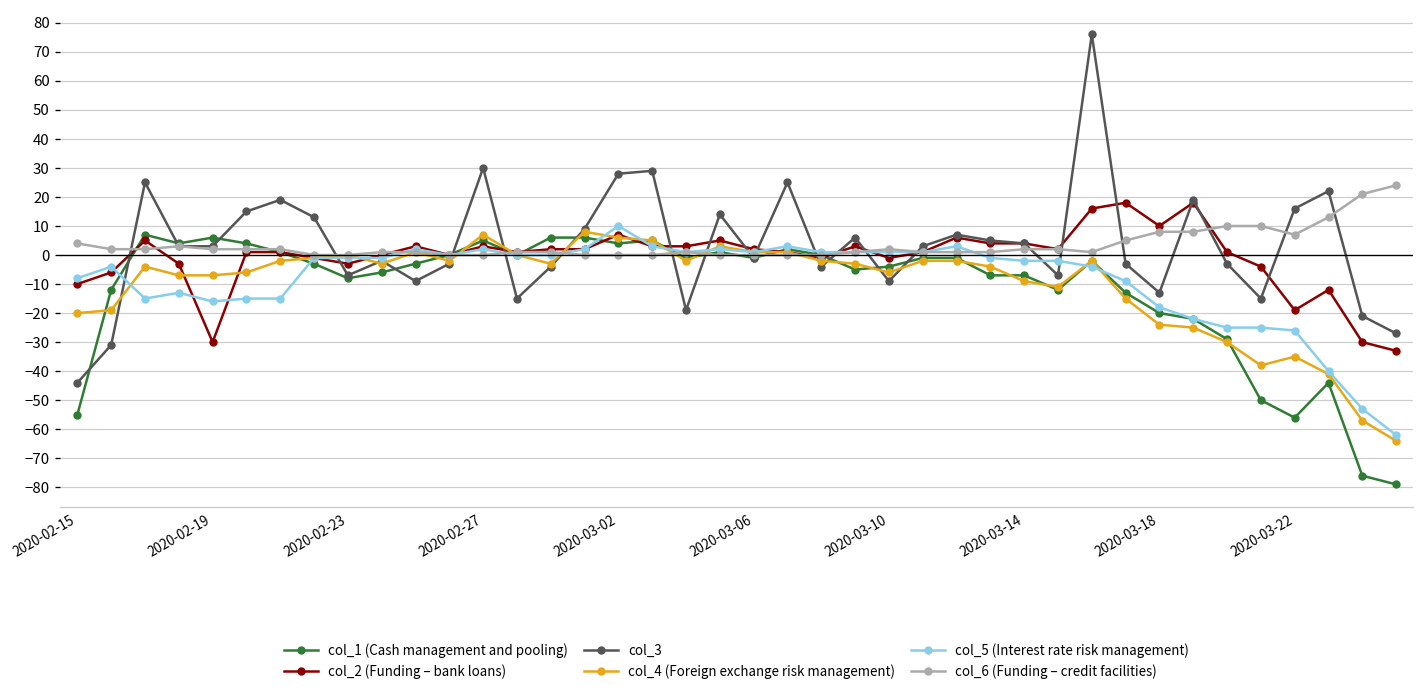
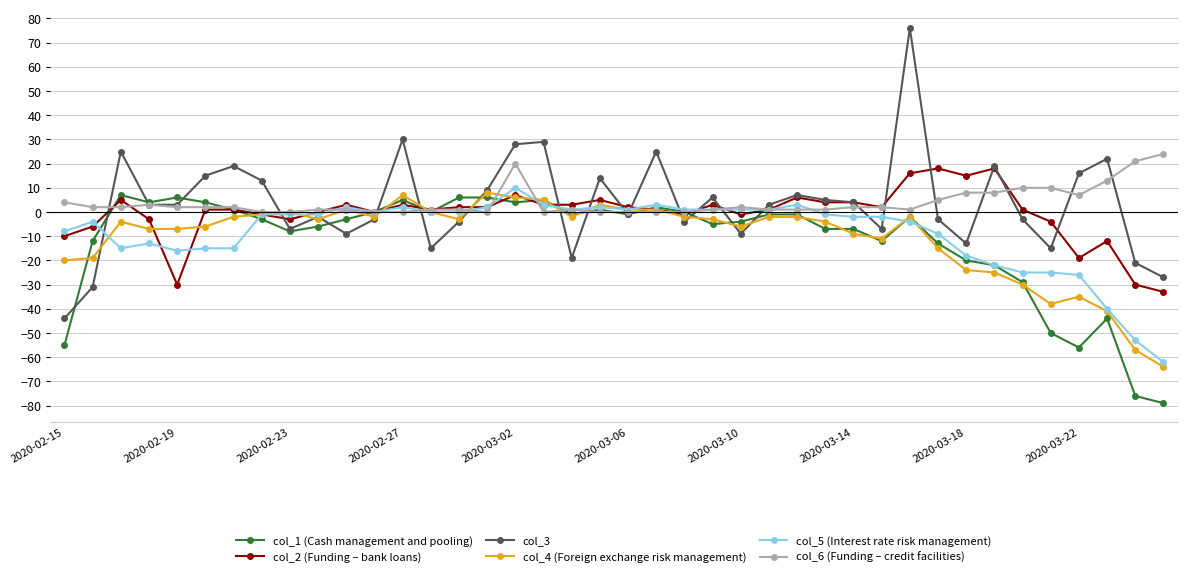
col_6 (Funding – credit facilities), 2020-03-02: 0 -> 20
col_2 (Funding – bank loans), 2020-03-18: 10 -> 15
